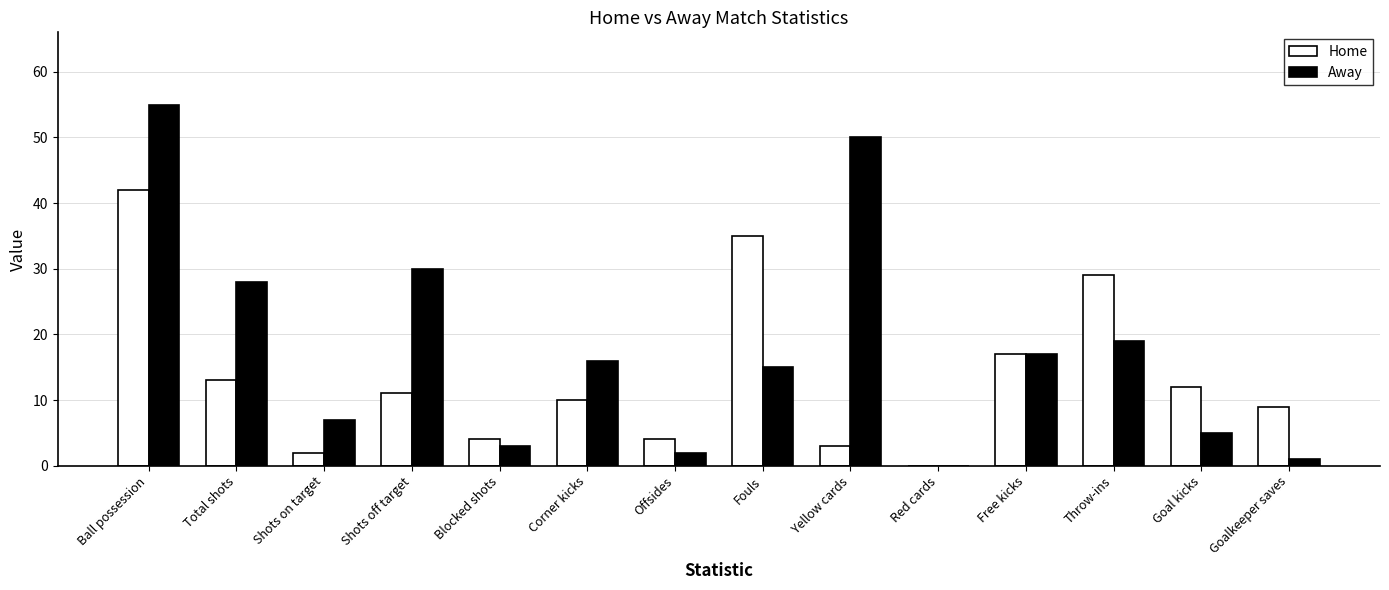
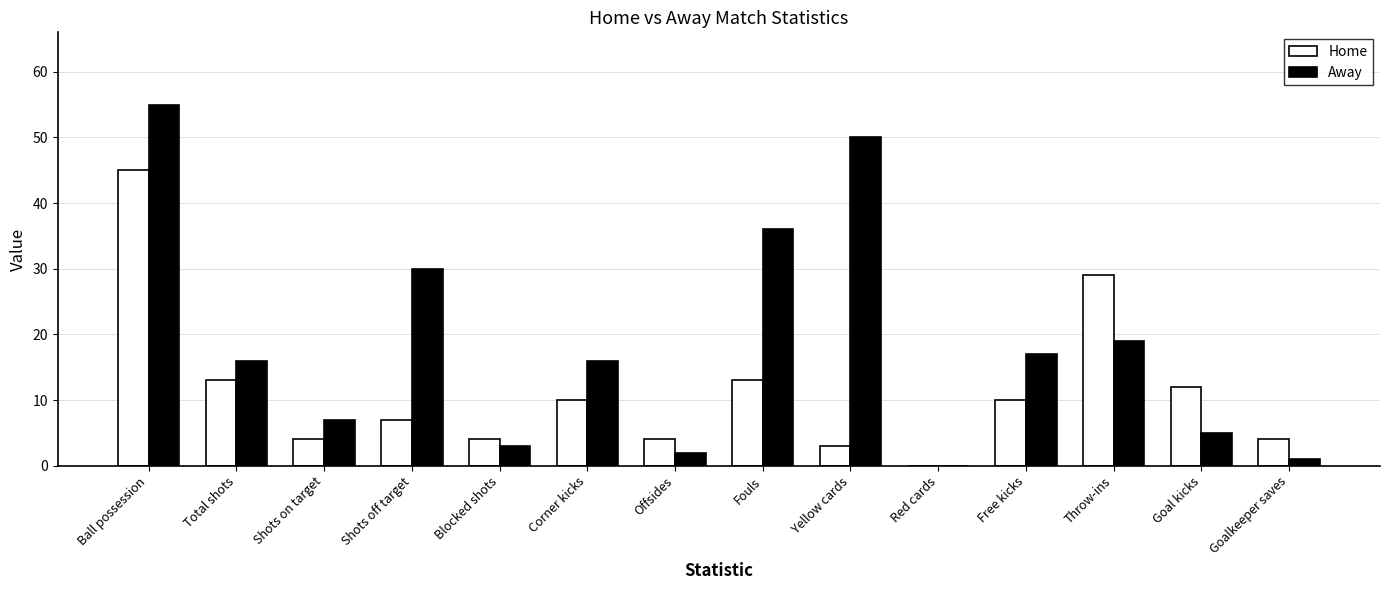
Home, Ball possession: 42 -> 45
Away, Total shots: 28 -> 16
Home, Shots on target: 2 -> 4
Home, Shots off target: 11 -> 7
Home, Fouls: 35 -> 13
Away, Fouls: 15 -> 36
Home, Free kicks: 17 -> 10
Home, Goalkeeper saves: 9 -> 4
